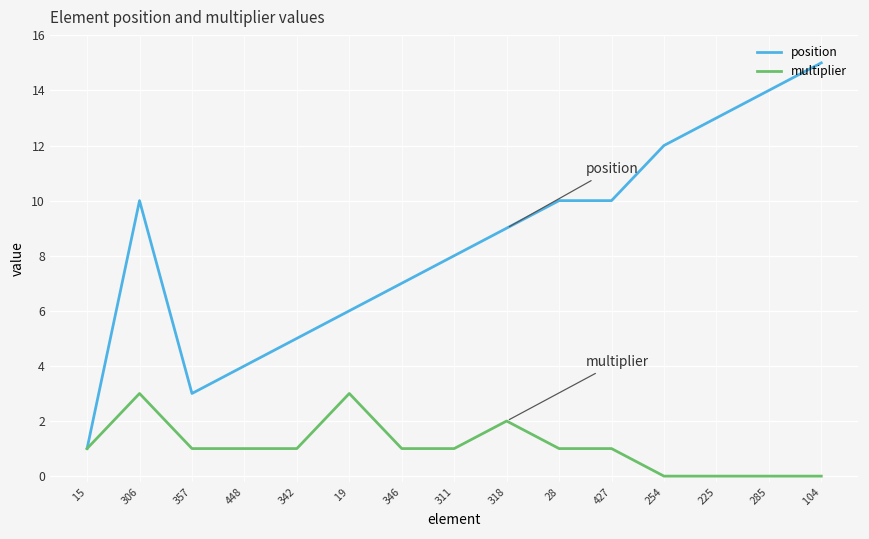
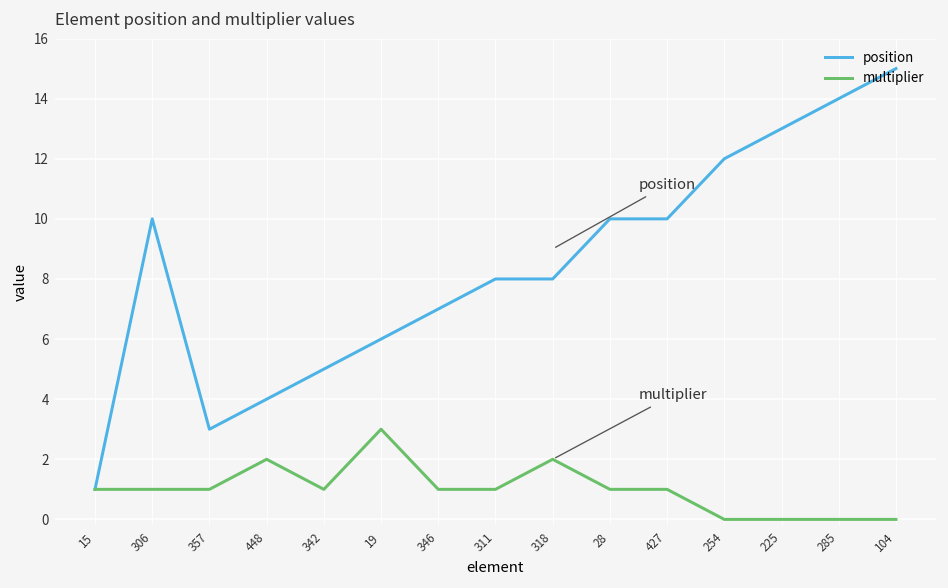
multiplier, 306: 3 -> 1
multiplier, 448: 1 -> 2
position, 318: 9 -> 8
